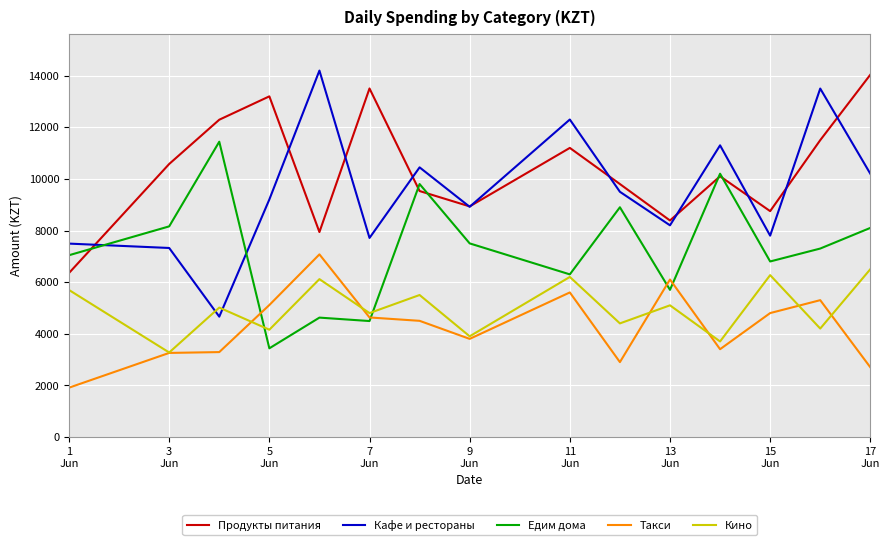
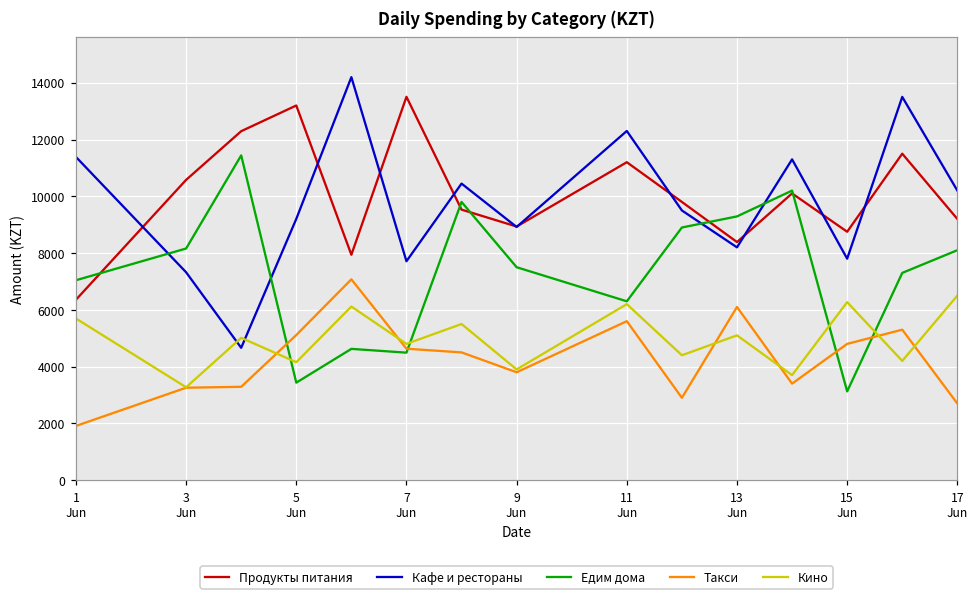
Кафе и рестораны, 1 Jun: 7500 -> 11400
Едим дома, 13 Jun: 5700 -> 9300
Едим дома, 15 Jun: 6800 -> 3100
Продукты питания, 17 Jun: 14000 -> 9200
